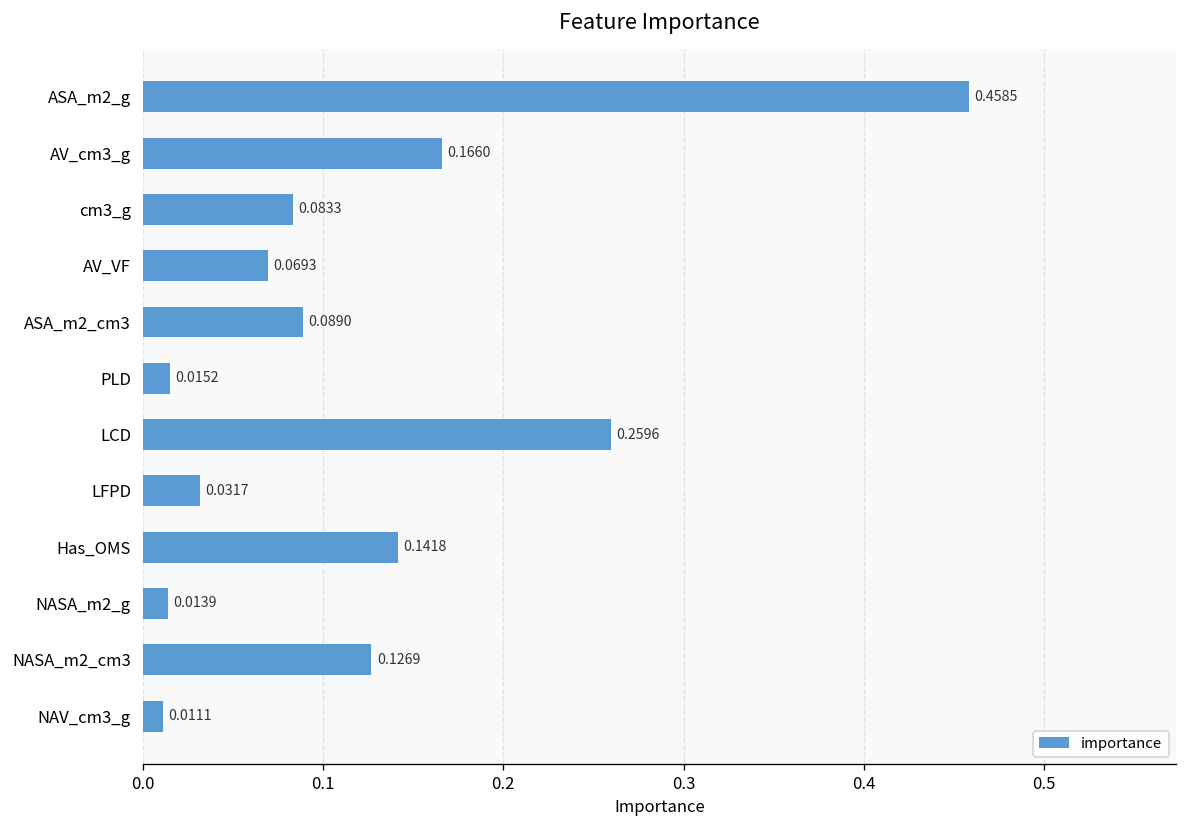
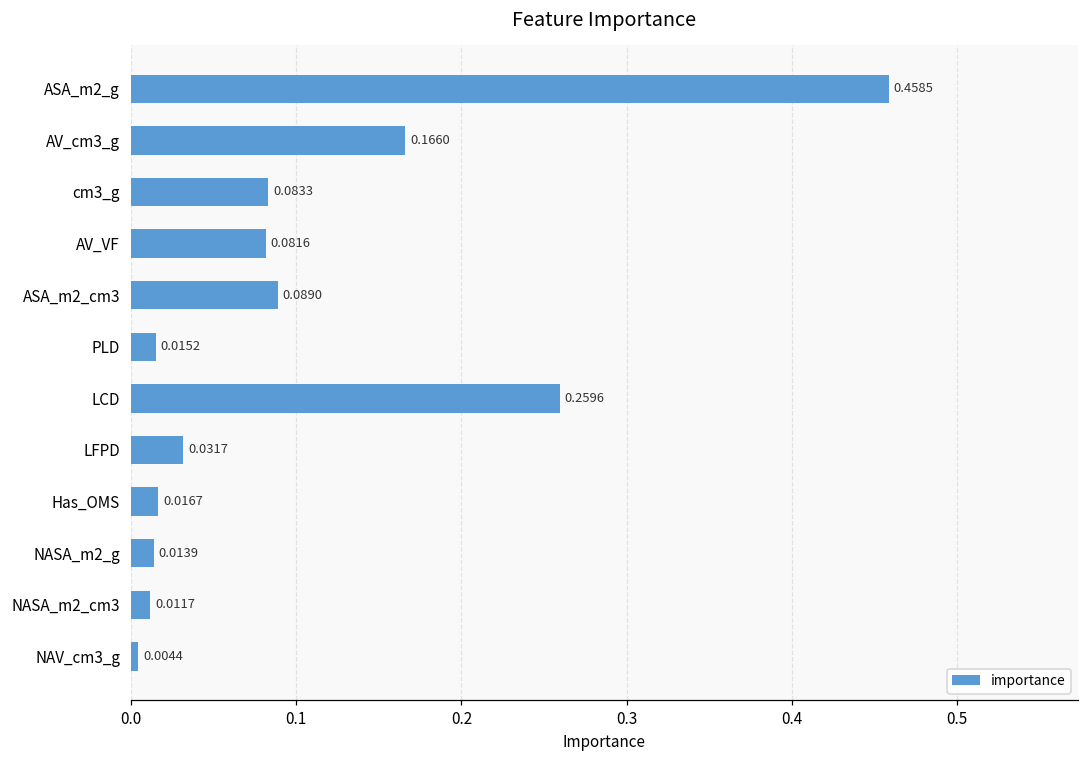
AV_VF: 0.0693 -> 0.0816
Has_OMS: 0.1418 -> 0.0167
NASA_m2_cm3: 0.1269 -> 0.0117
NAV_cm3_g: 0.0111 -> 0.0044
